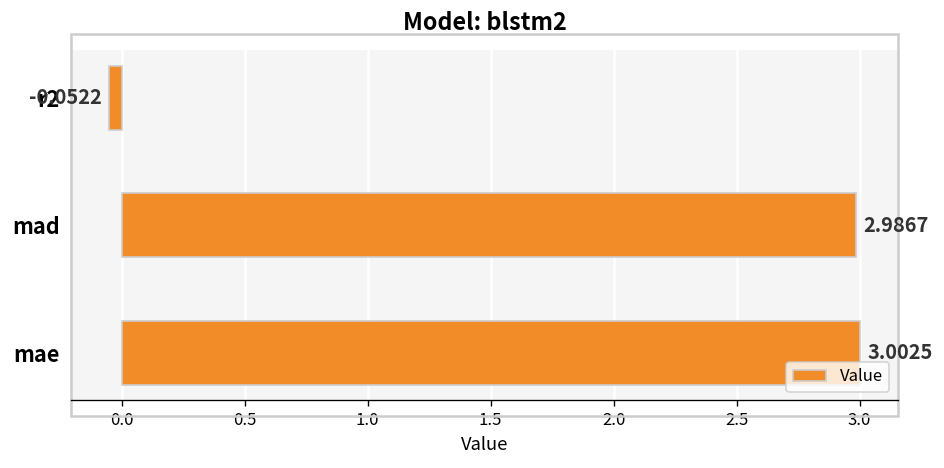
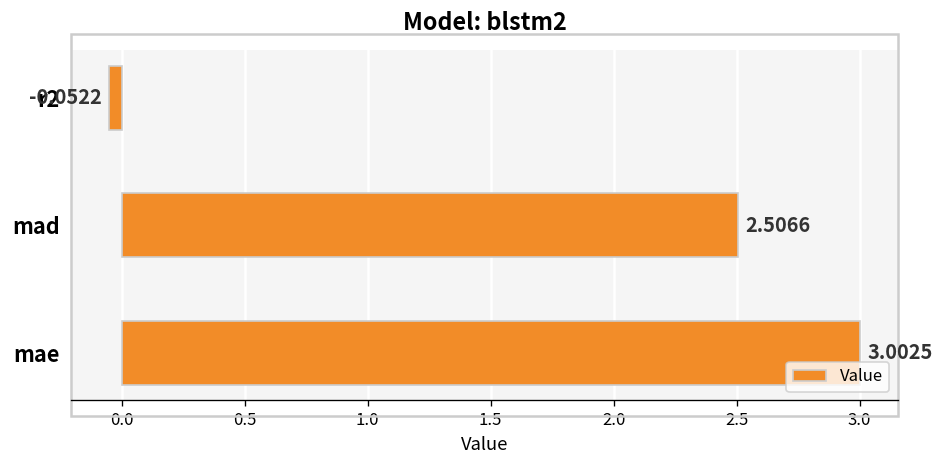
mad: 2.9867 -> 2.5066
